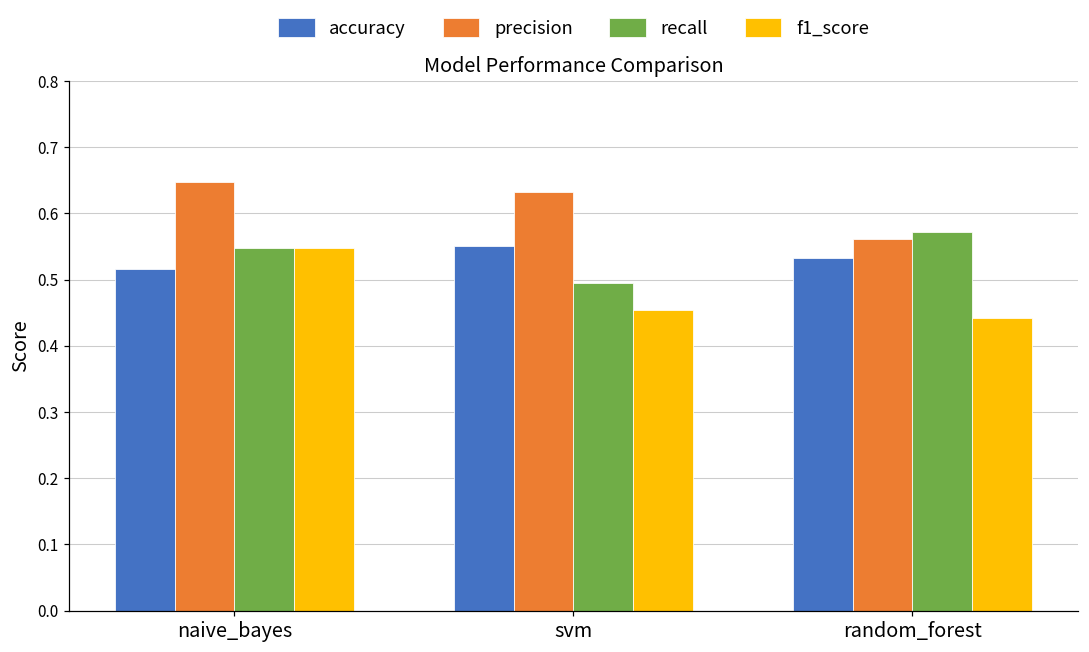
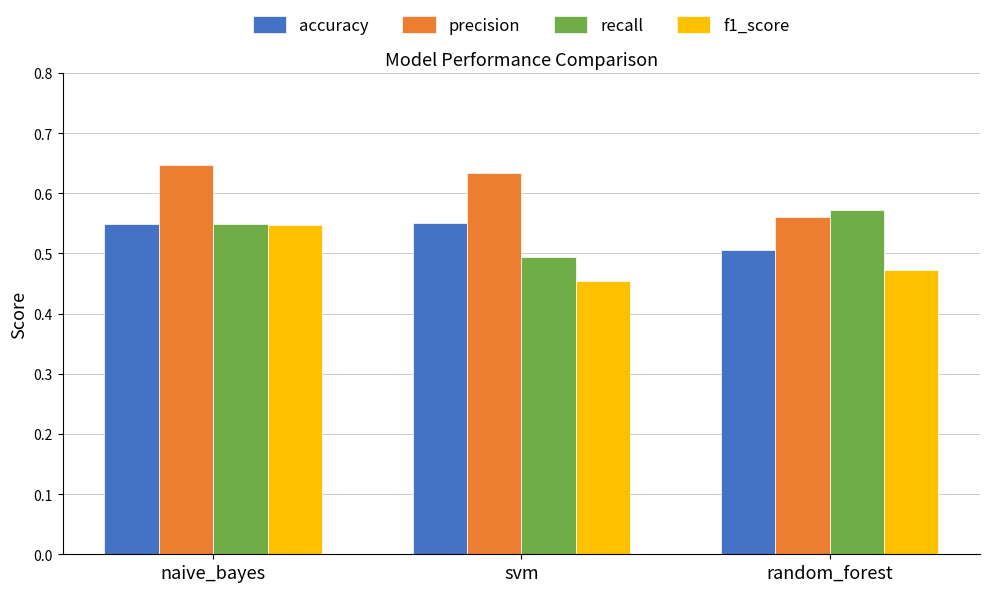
accuracy, naive_bayes: 0.52 -> 0.55
accuracy, random_forest: 0.53 -> 0.51
f1_score, random_forest: 0.44 -> 0.47
